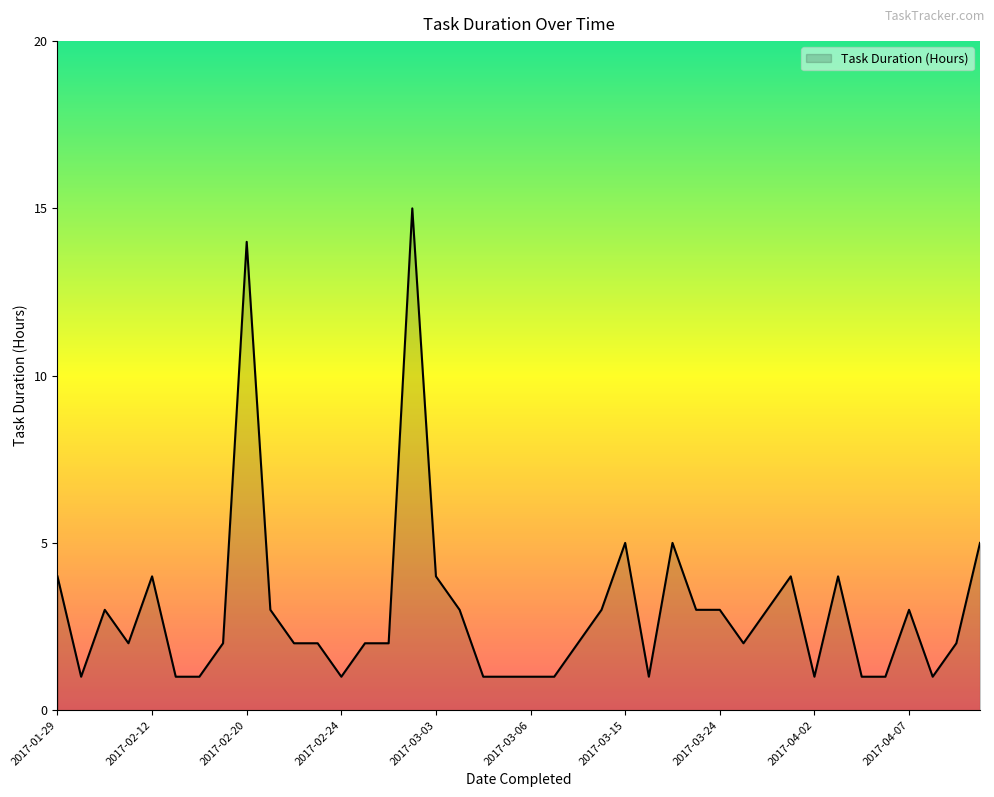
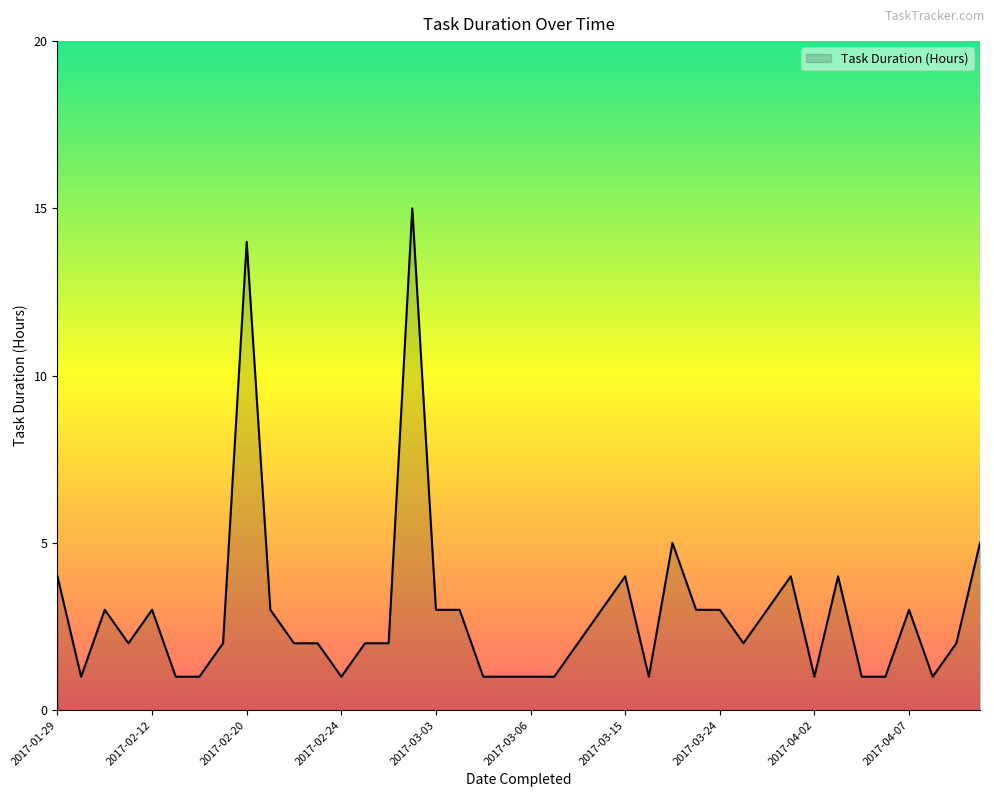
2017-02-12: 4 -> 3
2017-03-03: 4 -> 3
2017-03-15: 5 -> 4
